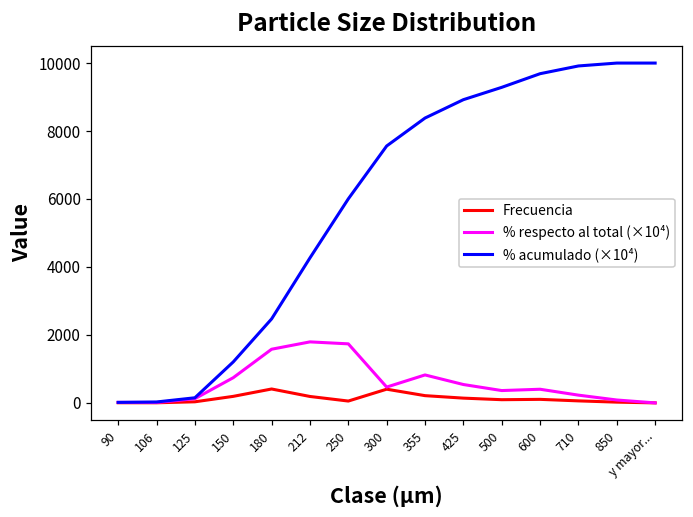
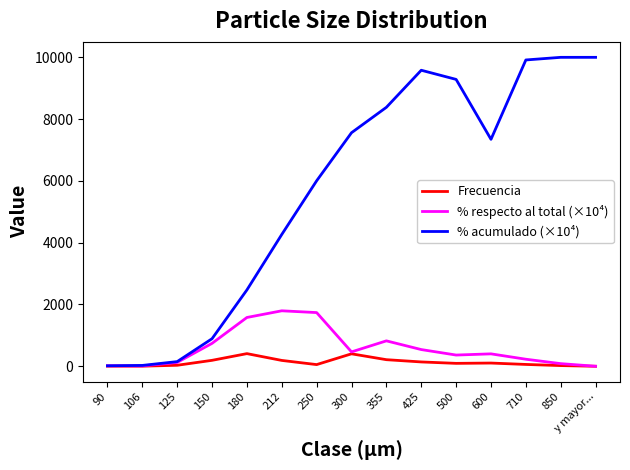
% acumulado (×10⁴), 150: 1200 -> 900
% acumulado (×10⁴), 425: 8900 -> 9600
% acumulado (×10⁴), 600: 9700 -> 7300
